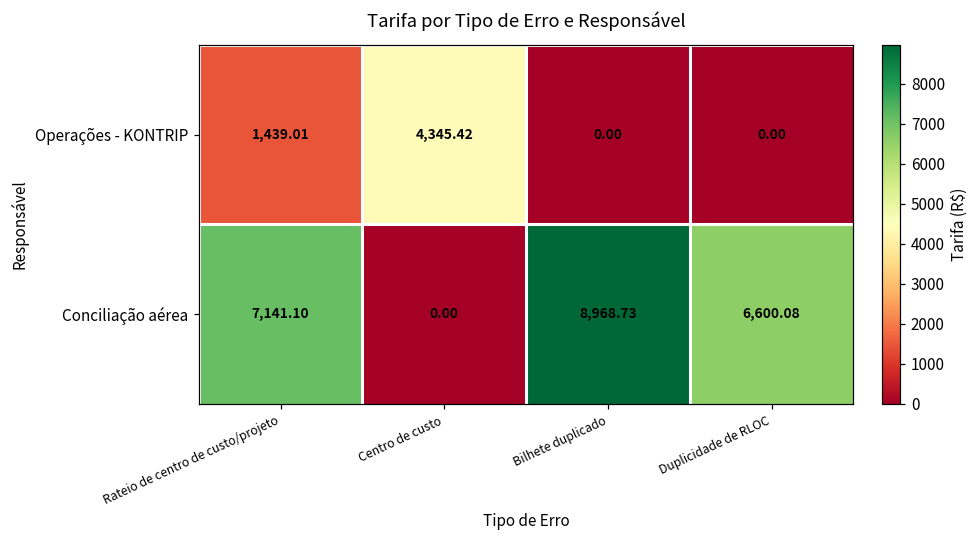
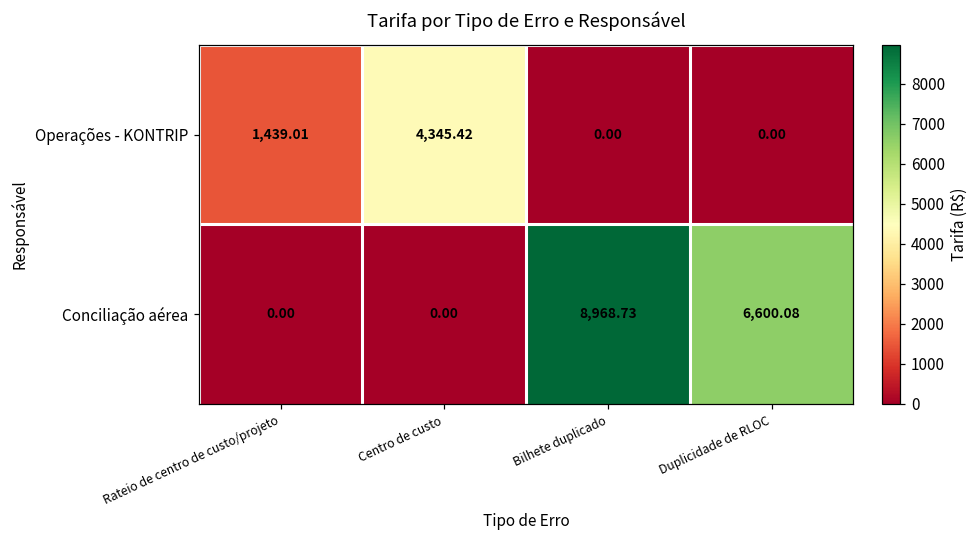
Conciliação aérea, Rateio de centro de custo/projeto: 7,141.10 -> 0.00
